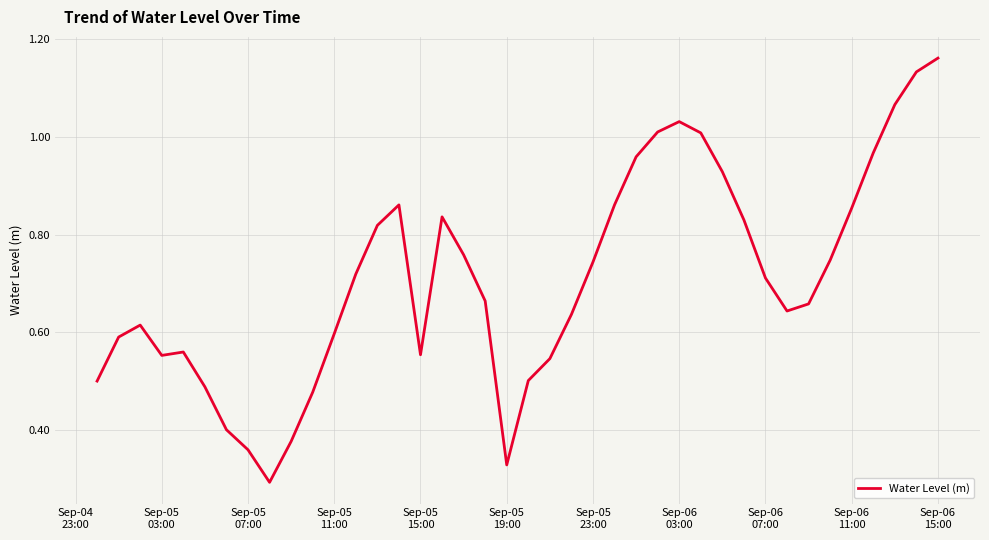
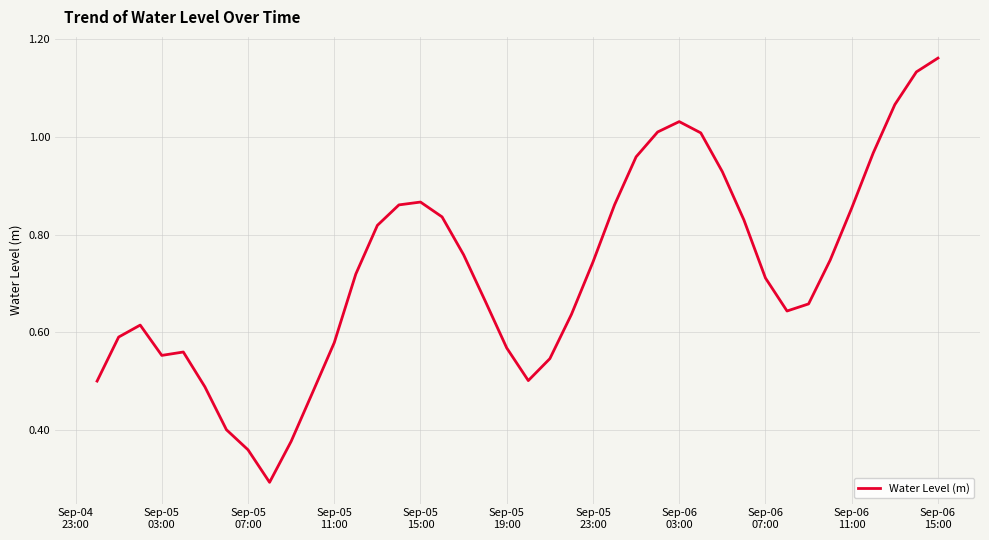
Sep-05 11:00: 0.60 -> 0.58
Sep-05 15:00: 0.55 -> 0.87
Sep-05 19:00: 0.33 -> 0.57
